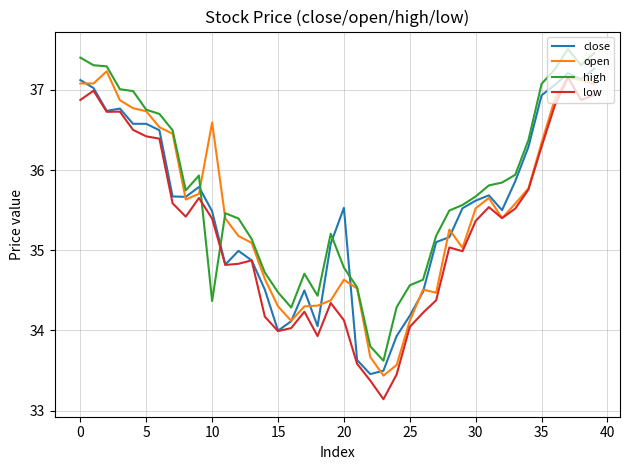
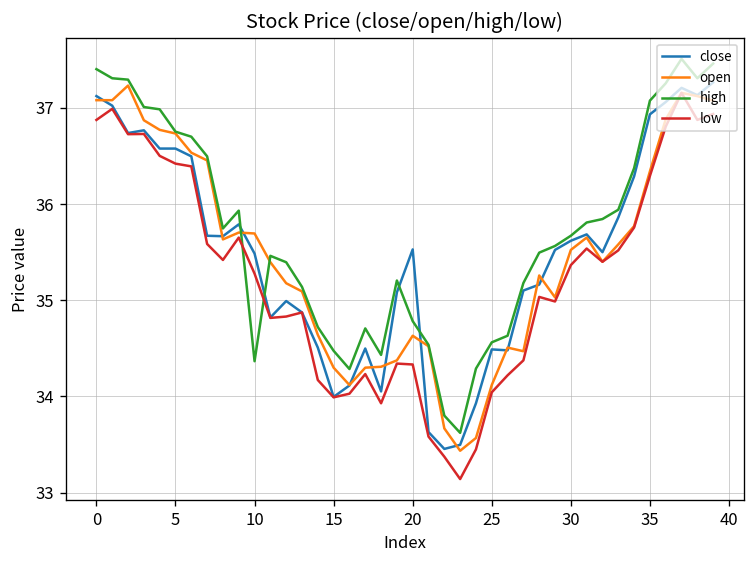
open, 10: 36.6 -> 35.7
low, 10: 35.4 -> 35.3
low, 20: 34.1 -> 34.3
close, 25: 34.2 -> 34.5
